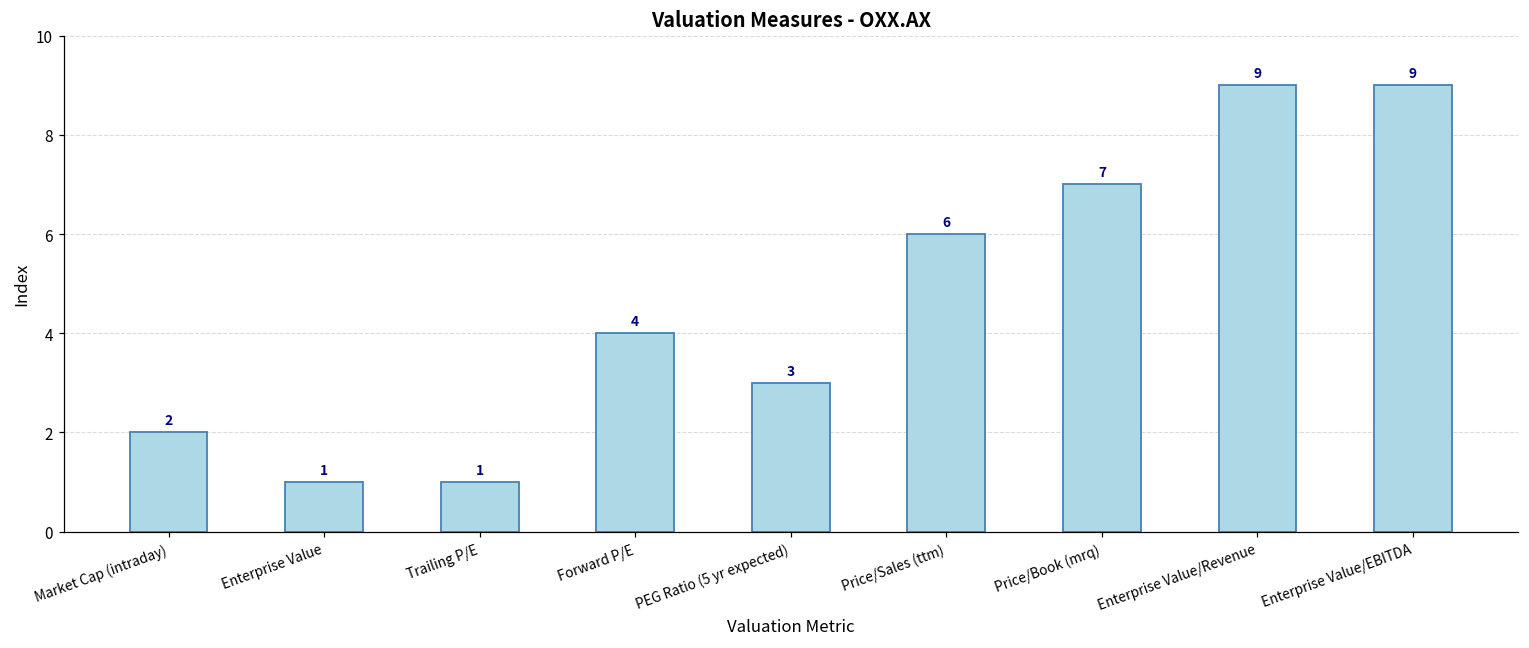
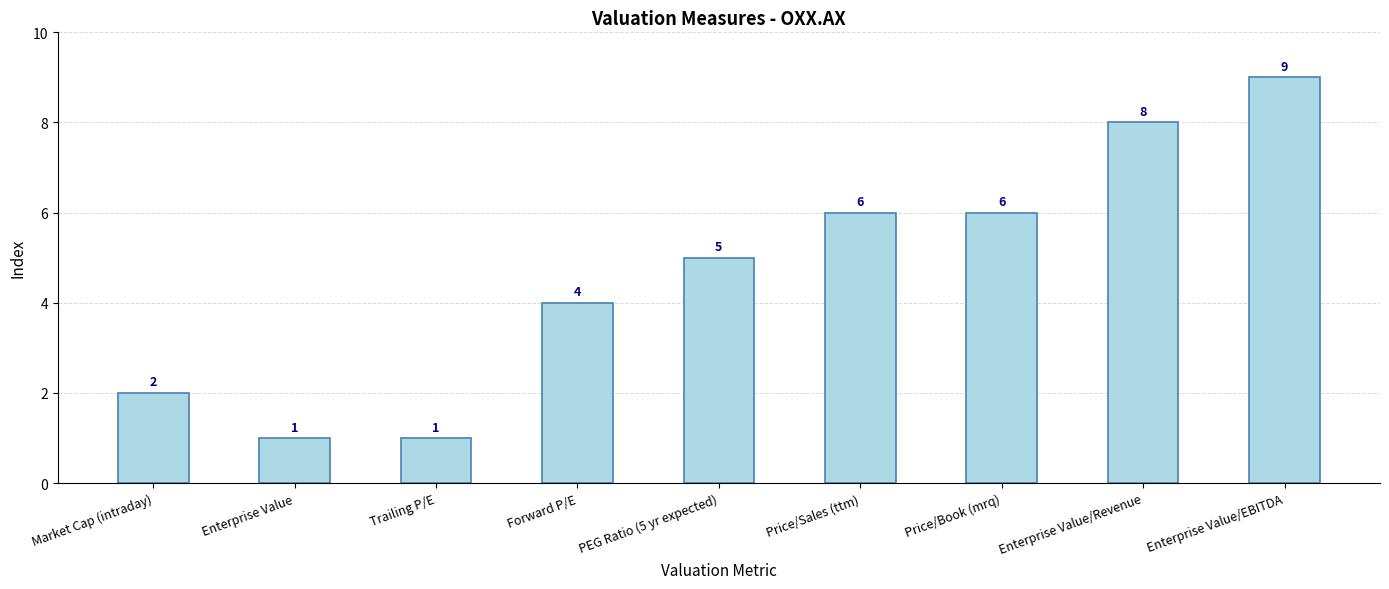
PEG Ratio (5 yr expected): 3 -> 5
Price/Book (mrq): 7 -> 6
Enterprise Value/Revenue: 9 -> 8
